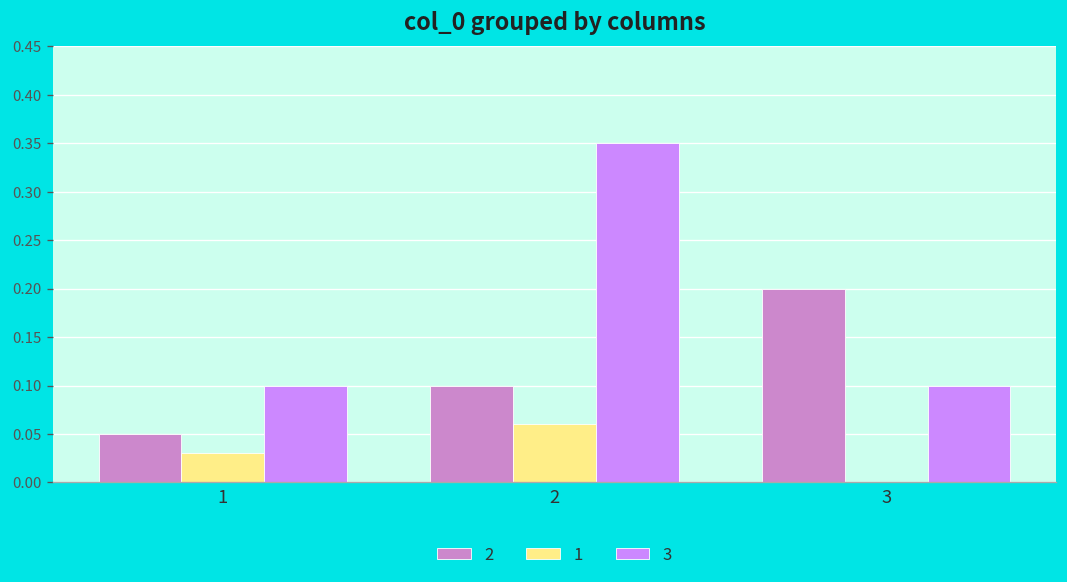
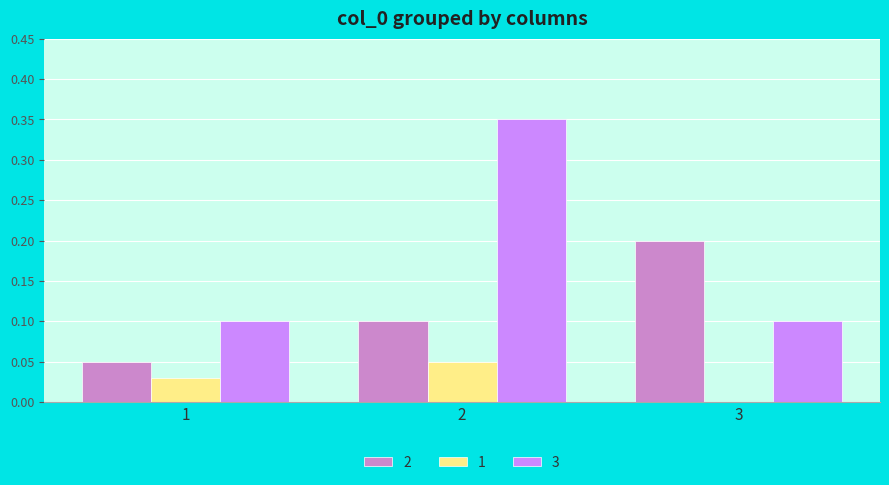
1, 2: 0.06 -> 0.05
